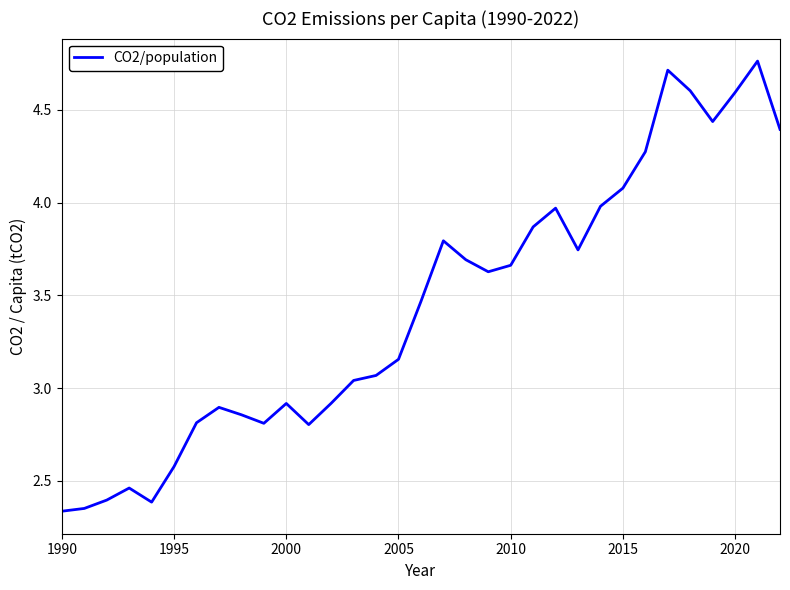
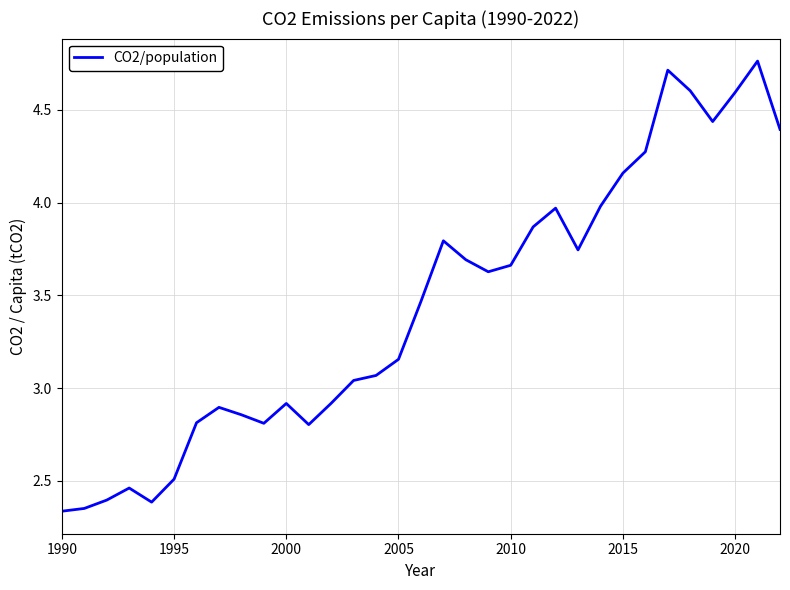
1995: 2.58 -> 2.51
2015: 4.08 -> 4.16
